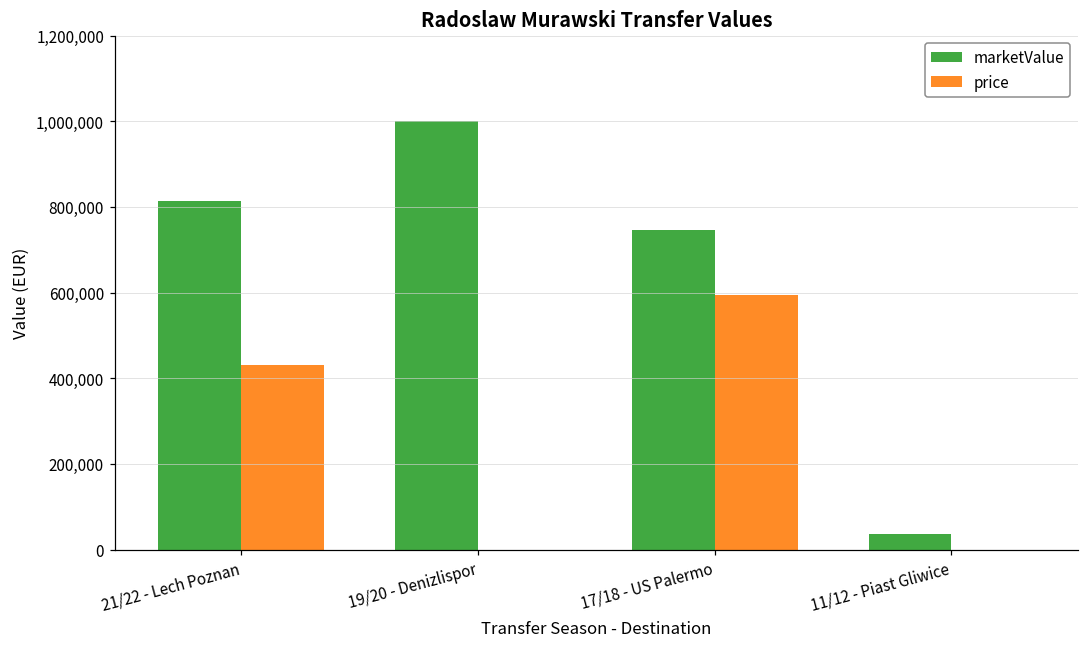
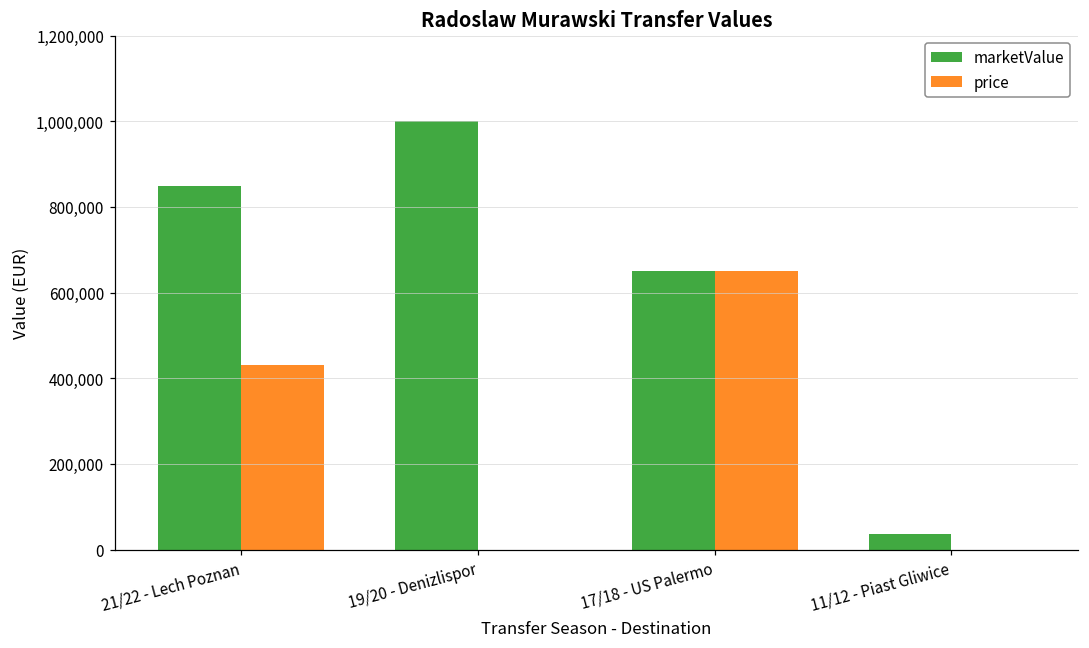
marketValue, 21/22 - Lech Poznan: 810,000 -> 850,000
marketValue, 17/18 - US Palermo: 750,000 -> 650,000
price, 17/18 - US Palermo: 600,000 -> 650,000
